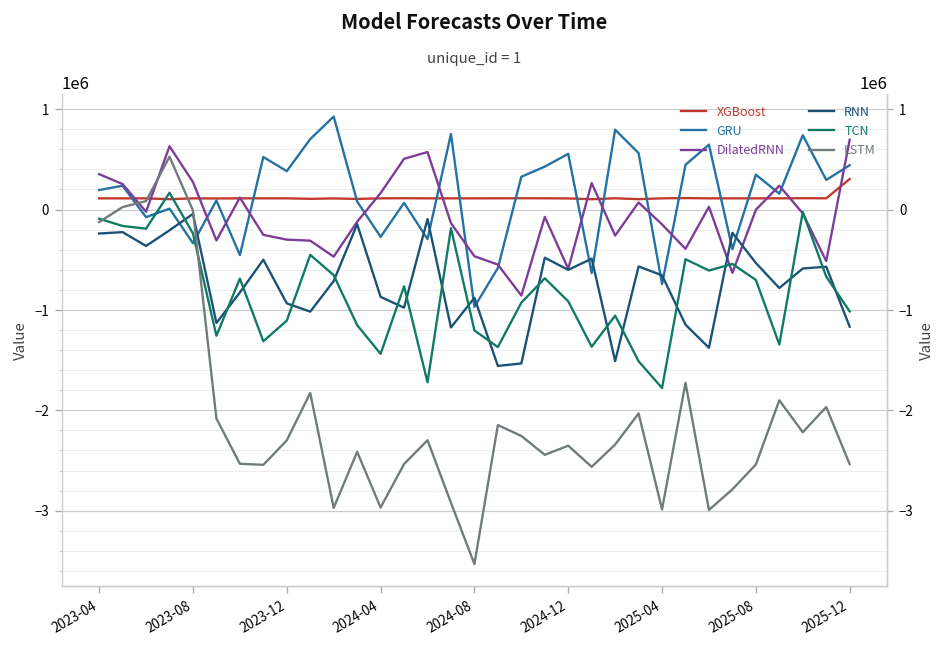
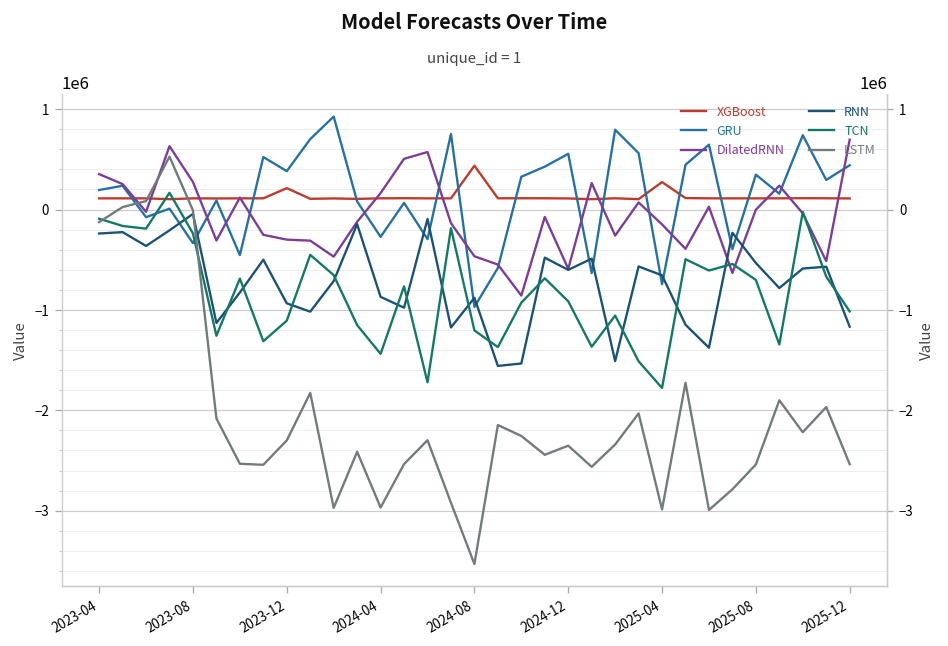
XGBoost, 2023-12: 100000 -> 200000
XGBoost, 2024-08: 100000 -> 400000
XGBoost, 2025-04: 100000 -> 300000
XGBoost, 2025-12: 300000 -> 100000
